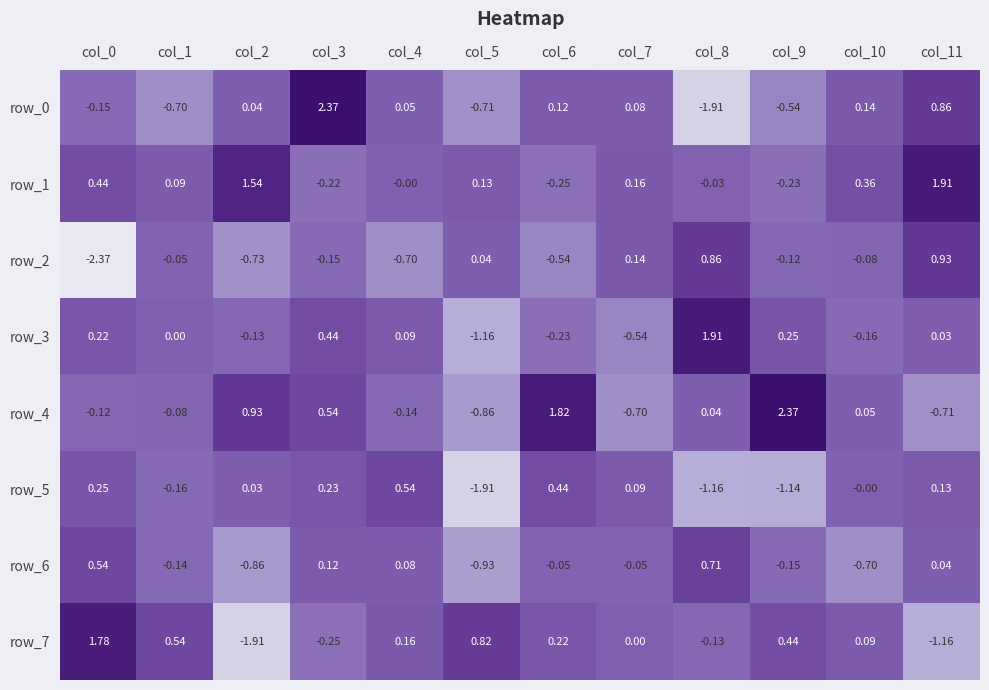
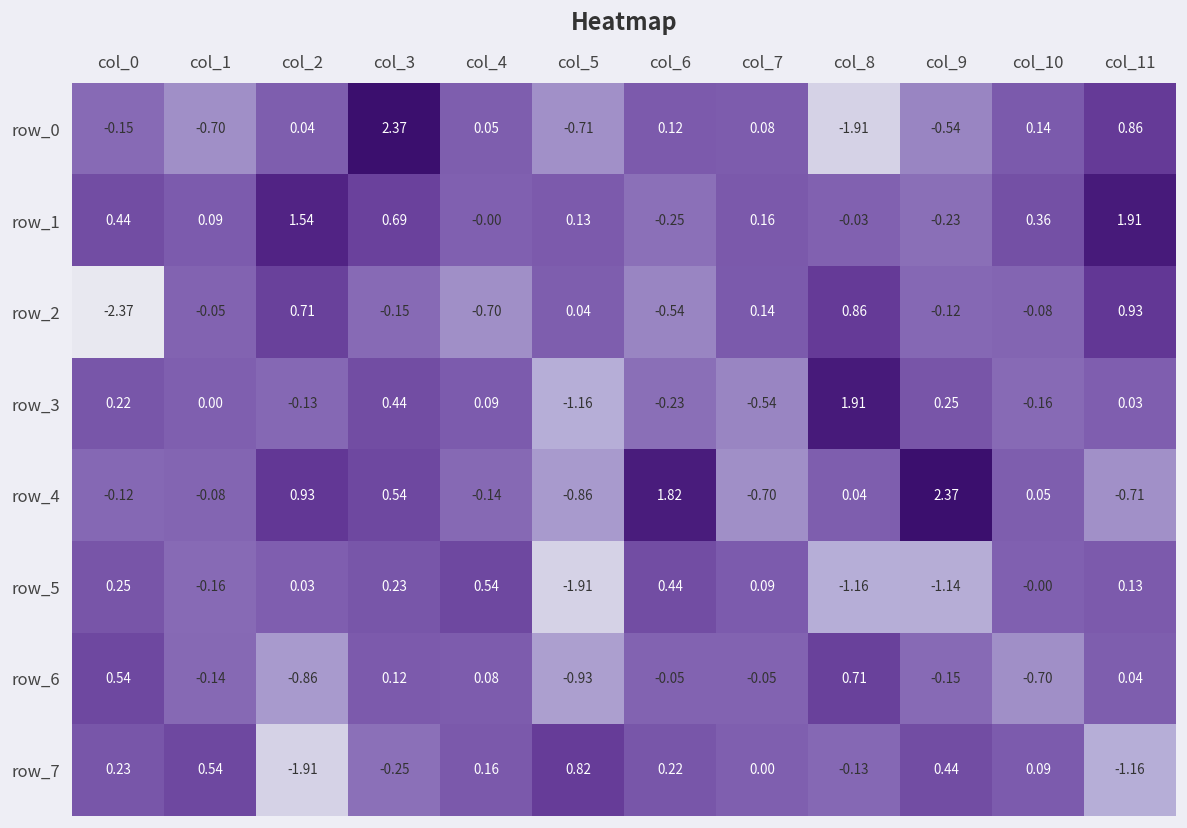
row_1, col_3: -0.22 -> 0.69
row_2, col_2: -0.73 -> 0.71
row_7, col_0: 1.78 -> 0.23
